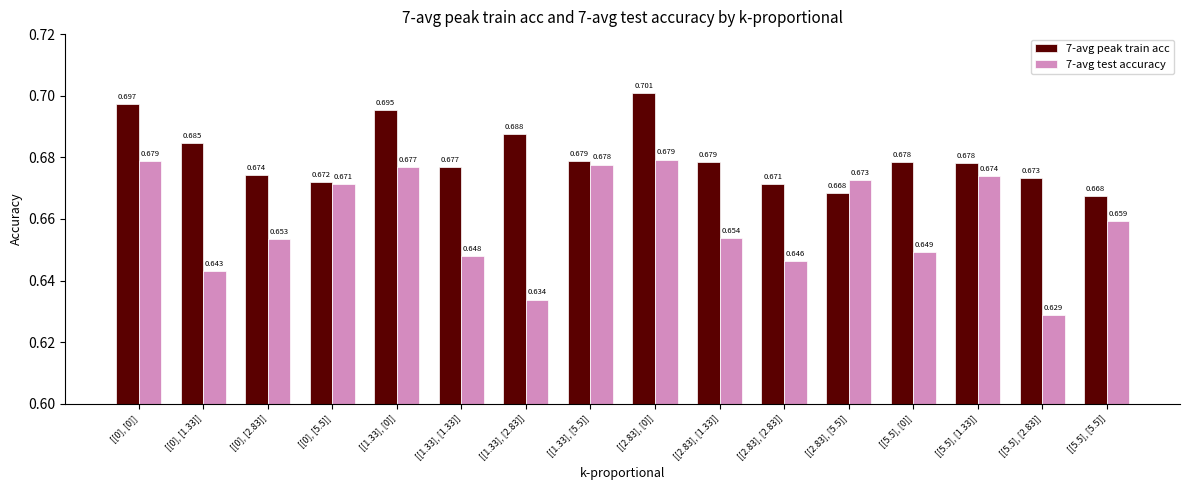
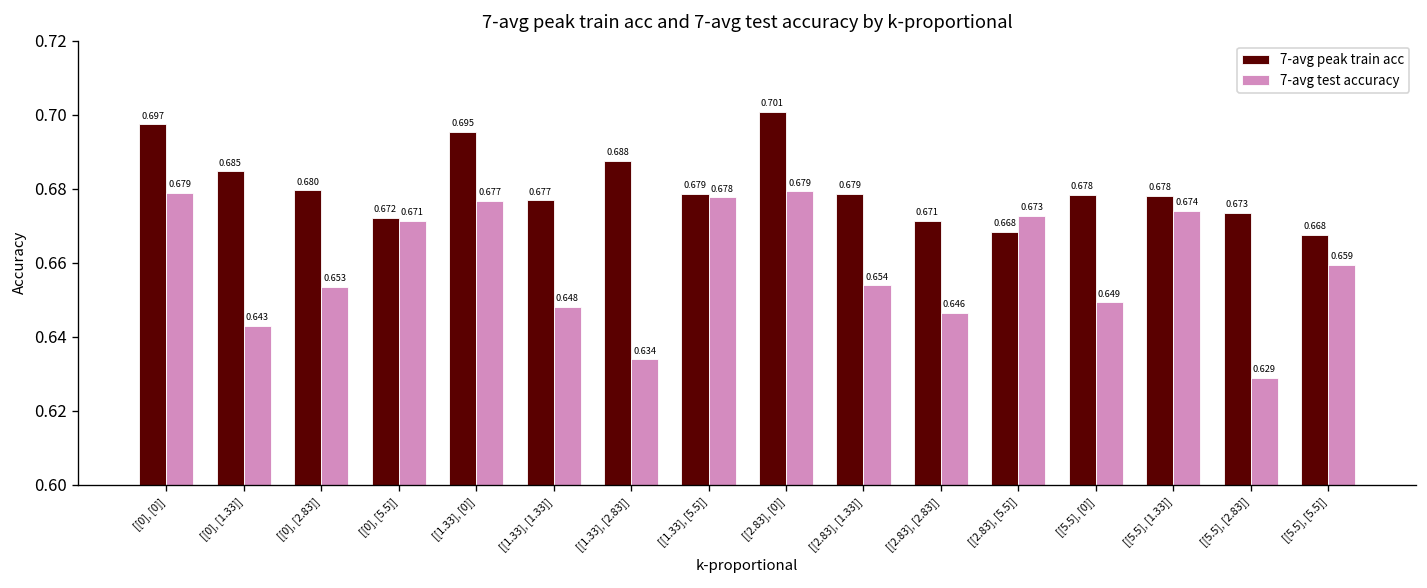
7-avg peak train acc, [[0], [2.83]]: 0.674 -> 0.680
